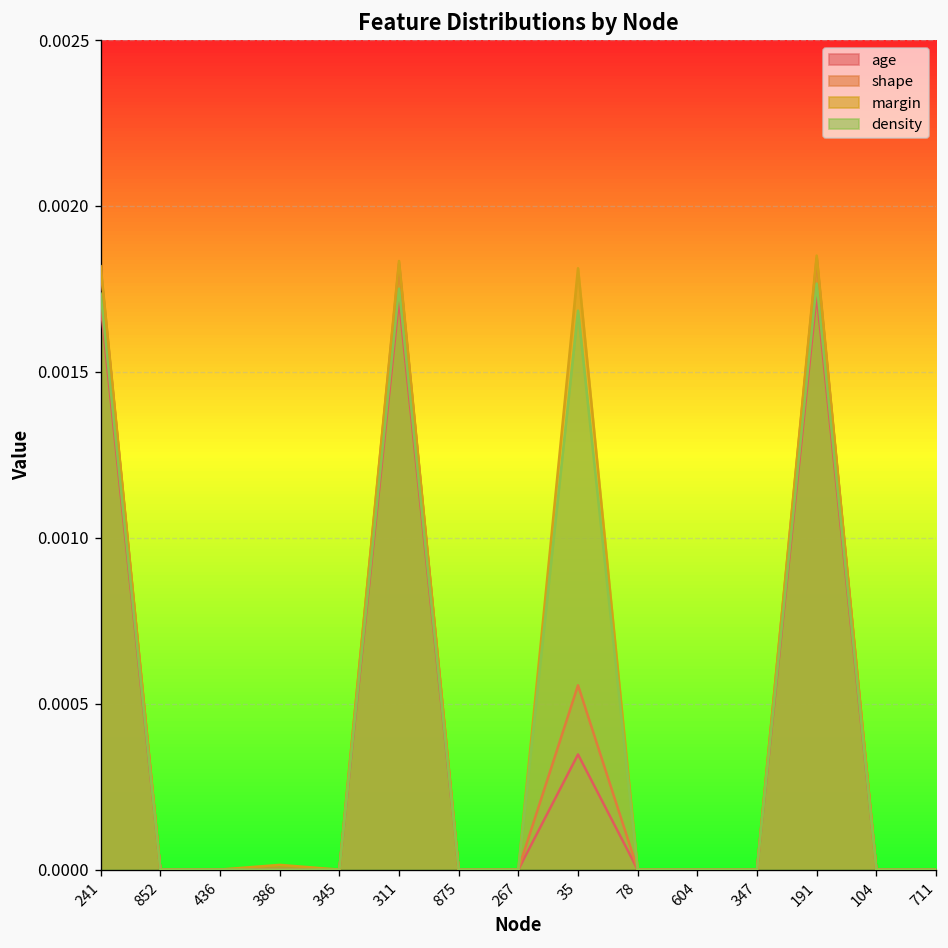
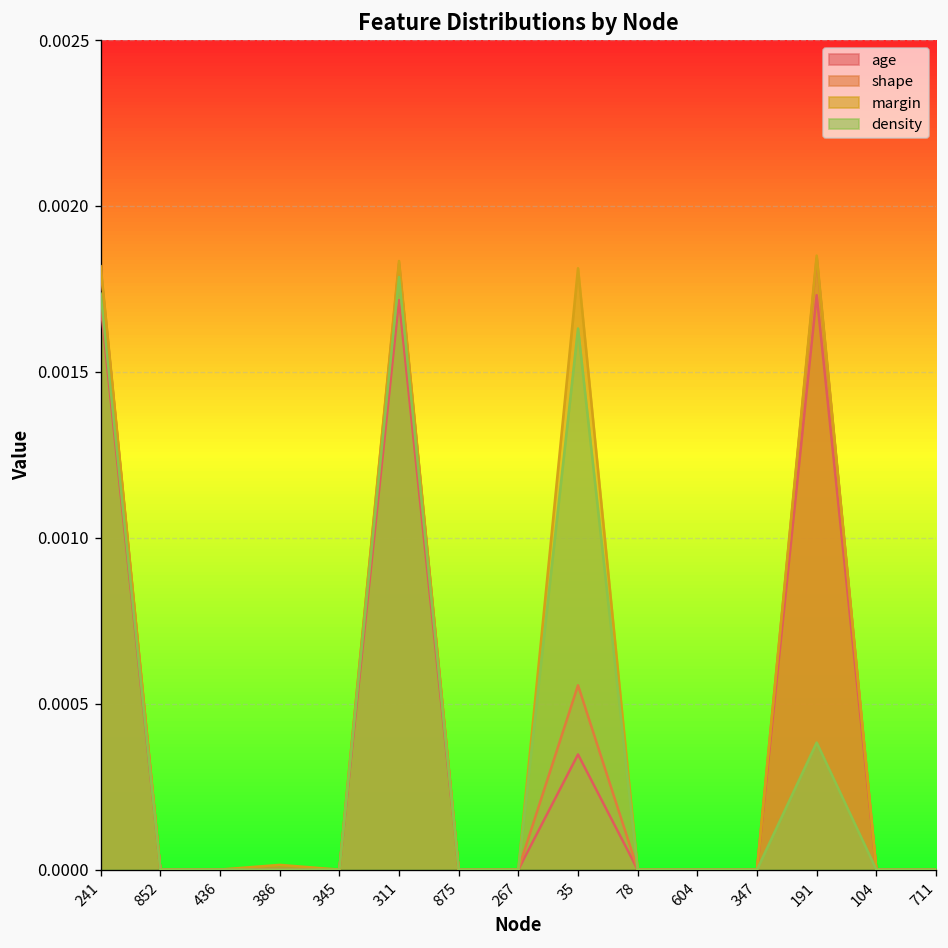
density, 311: 0.00175 -> 0.00179
density, 35: 0.00168 -> 0.00163
density, 191: 0.00177 -> 0.00038
